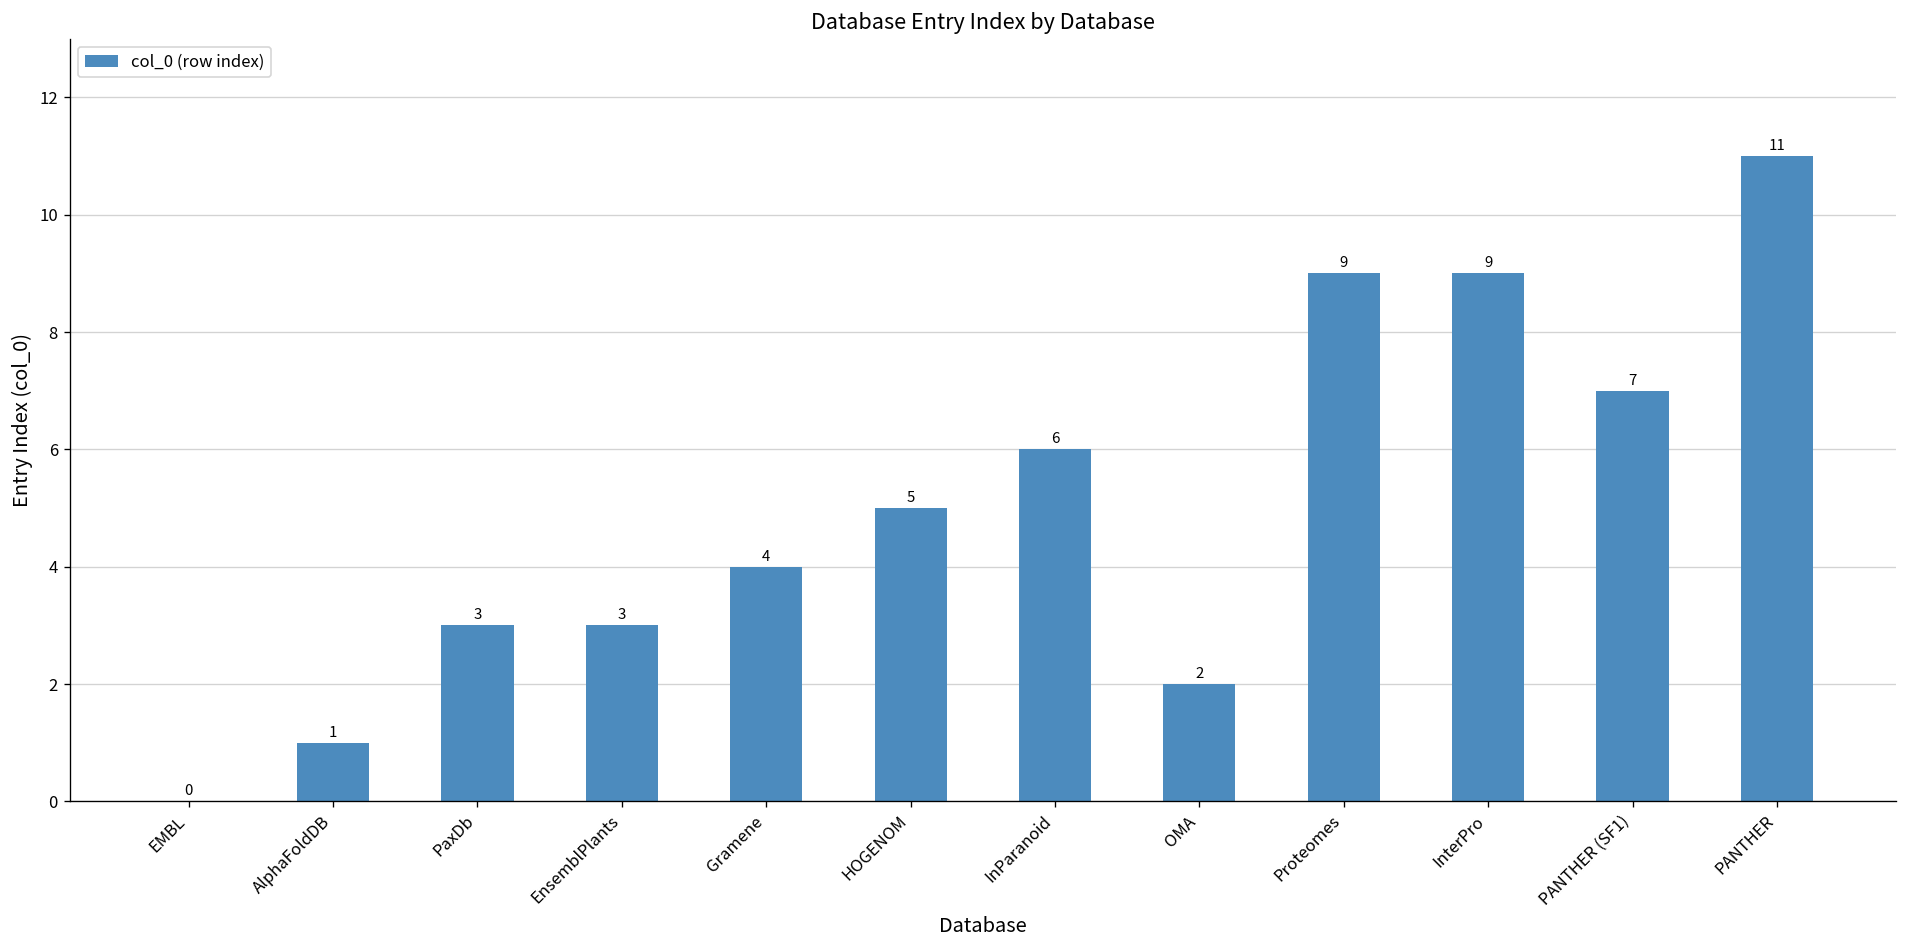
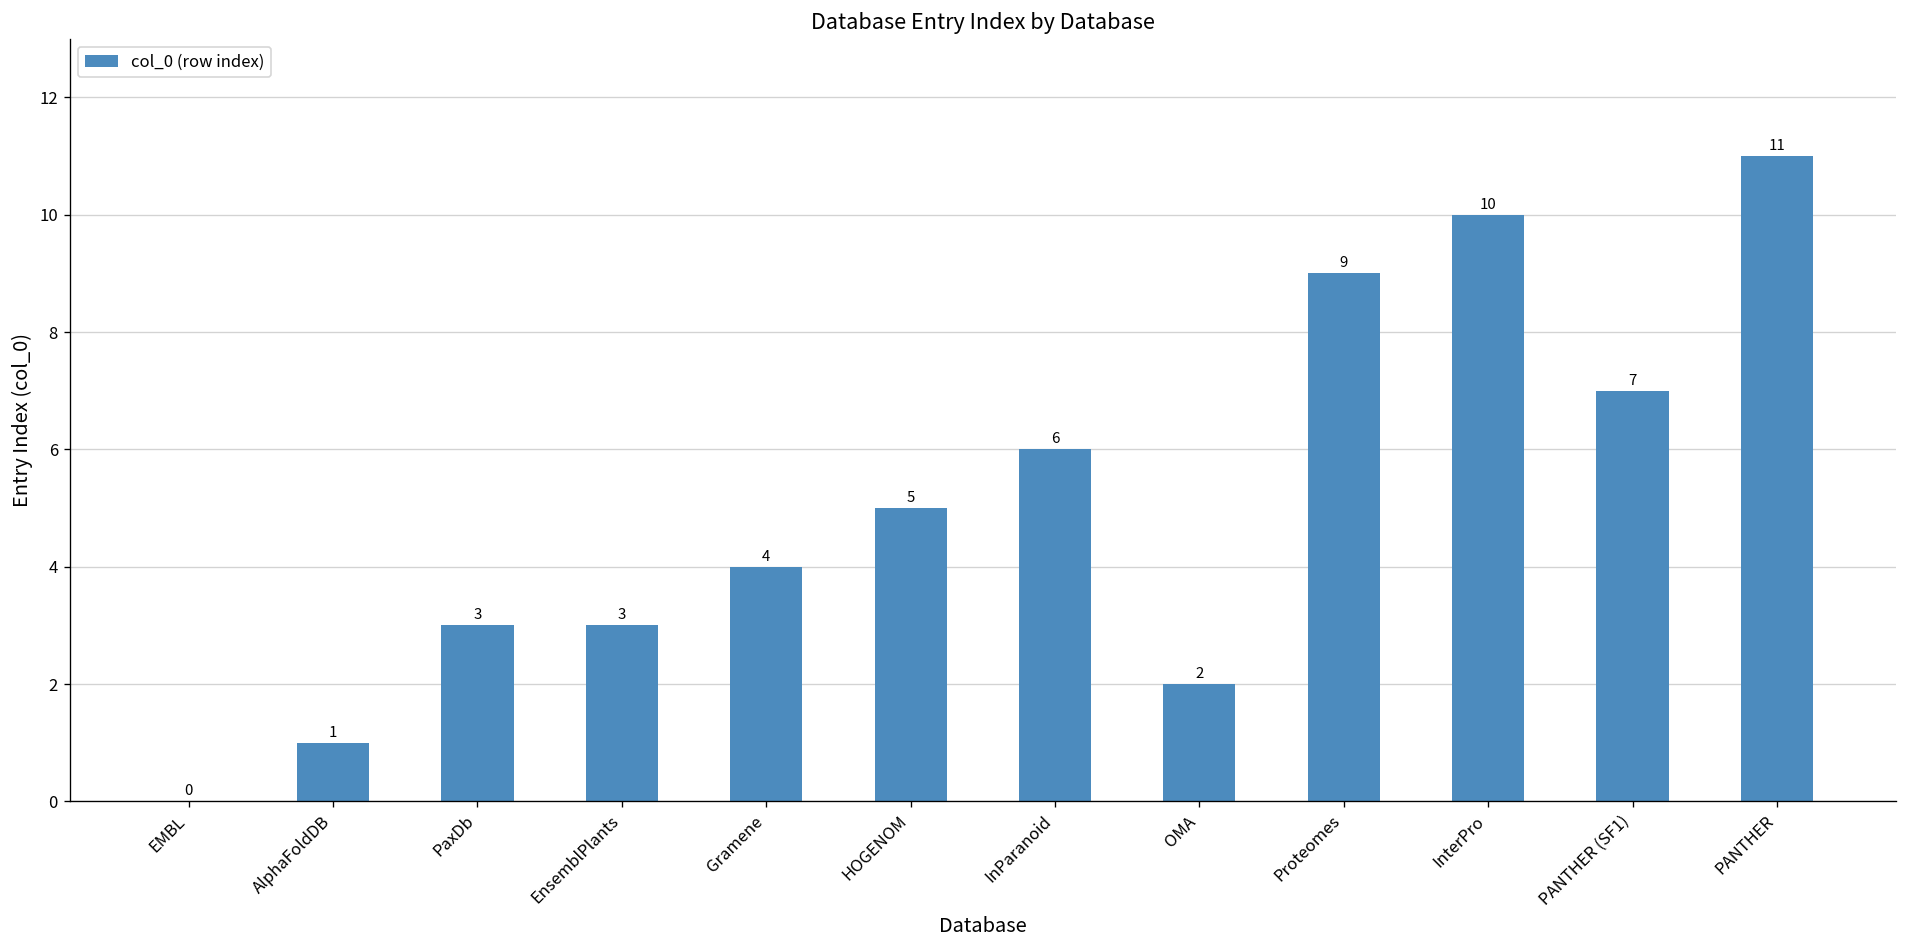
InterPro: 9 -> 10
